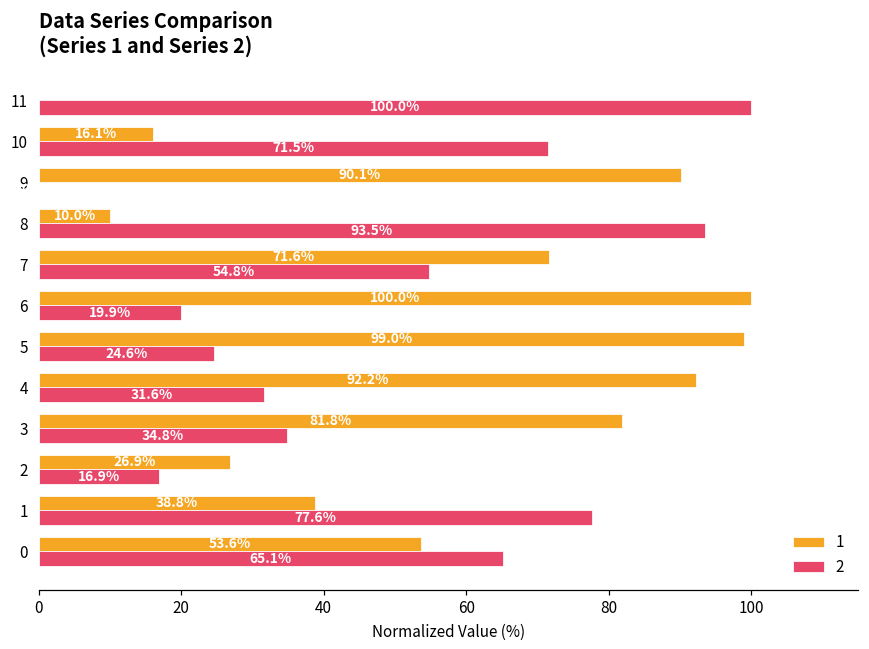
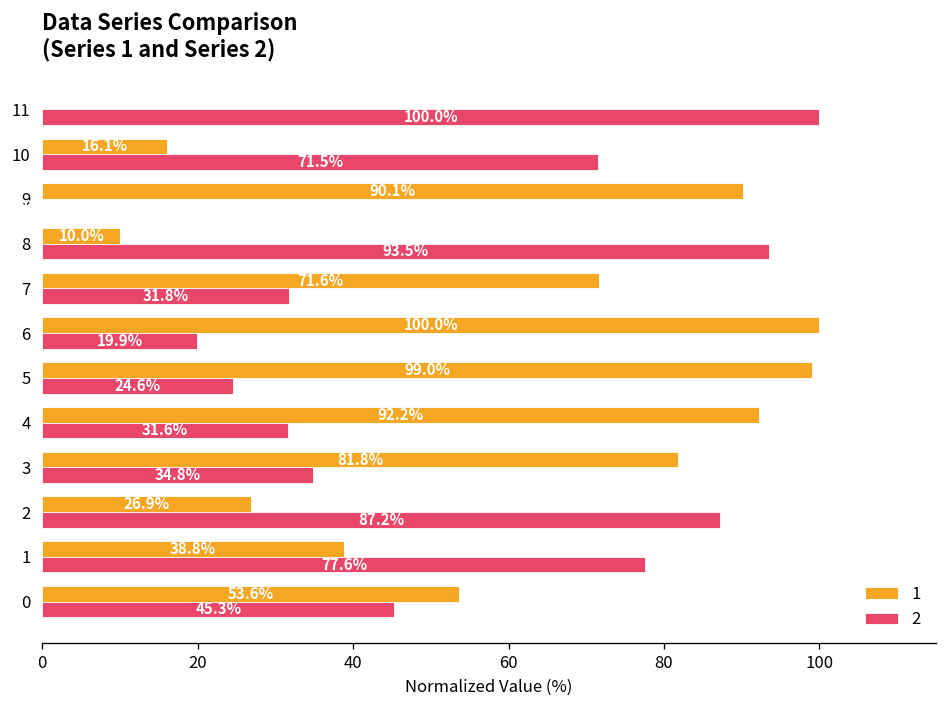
2, 7: 54.8% -> 31.8%
2, 2: 16.9% -> 87.2%
2, 0: 65.1% -> 45.3%
